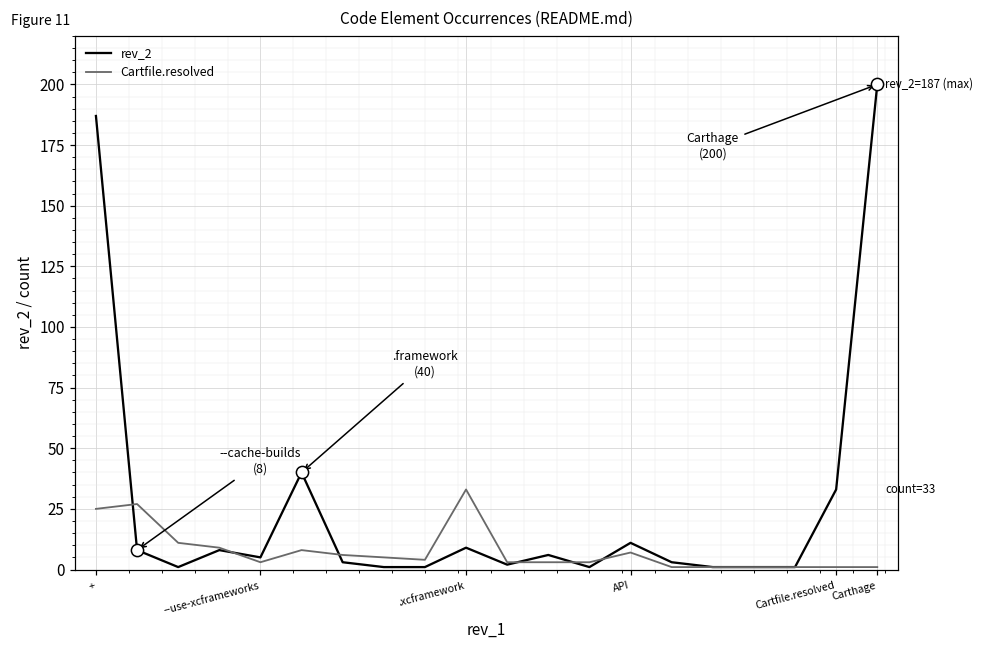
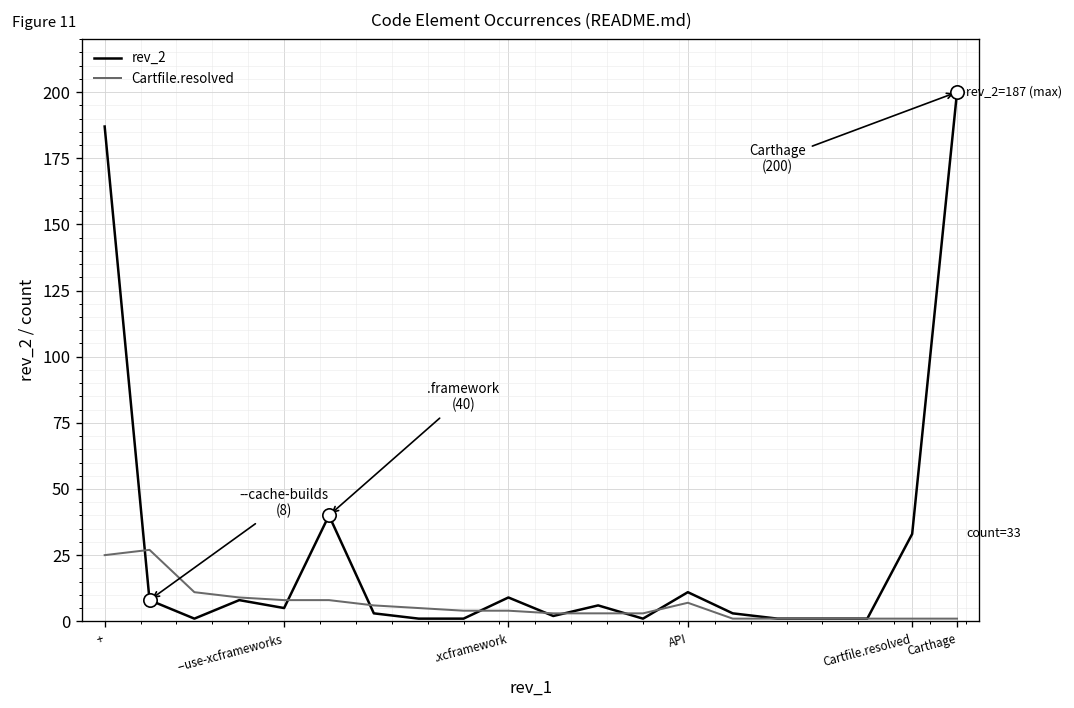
Cartfile.resolved, --use-xcframeworks: 3 -> 8
Cartfile.resolved, .xcframework: 33 -> 4
